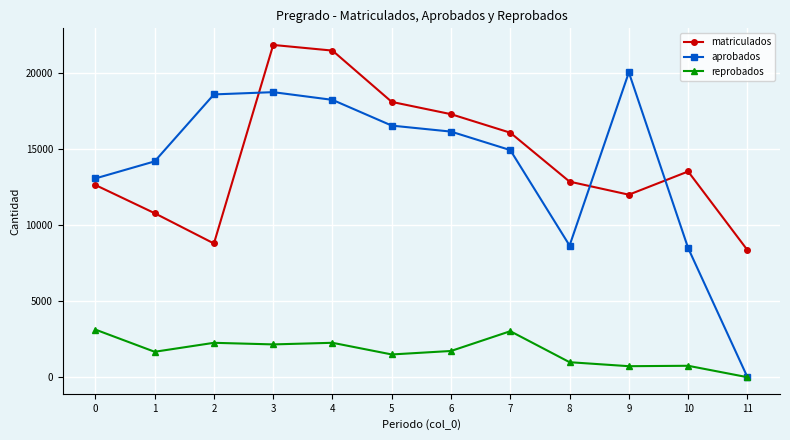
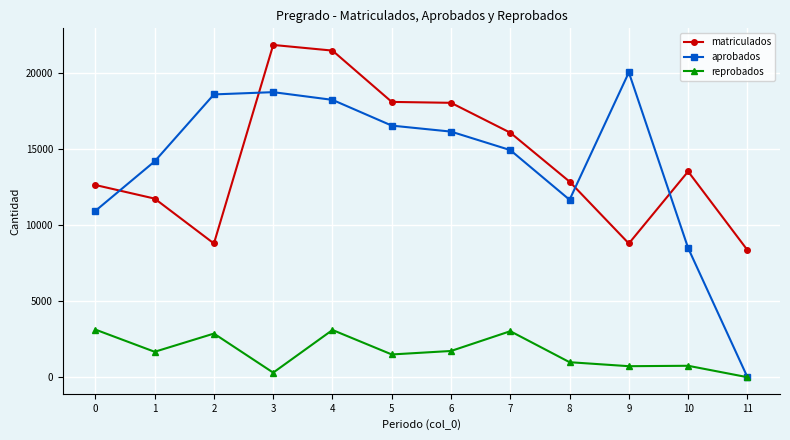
aprobados, 0: 13000 -> 10900
matriculados, 1: 10800 -> 11700
reprobados, 2: 2300 -> 2900
reprobados, 3: 2200 -> 300
reprobados, 4: 2300 -> 3100
matriculados, 6: 17300 -> 18000
aprobados, 8: 8600 -> 11600
matriculados, 9: 12000 -> 8800
